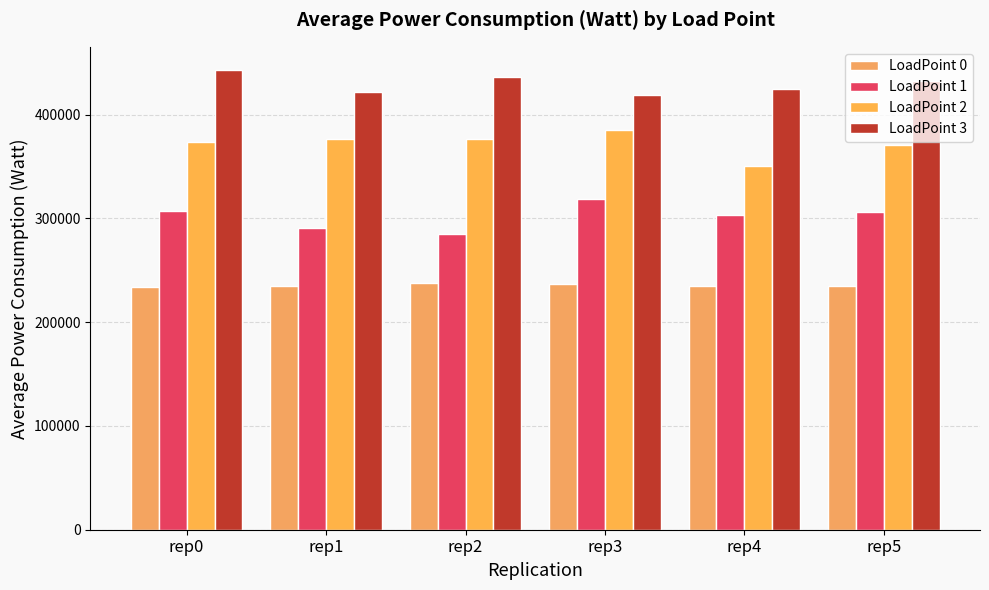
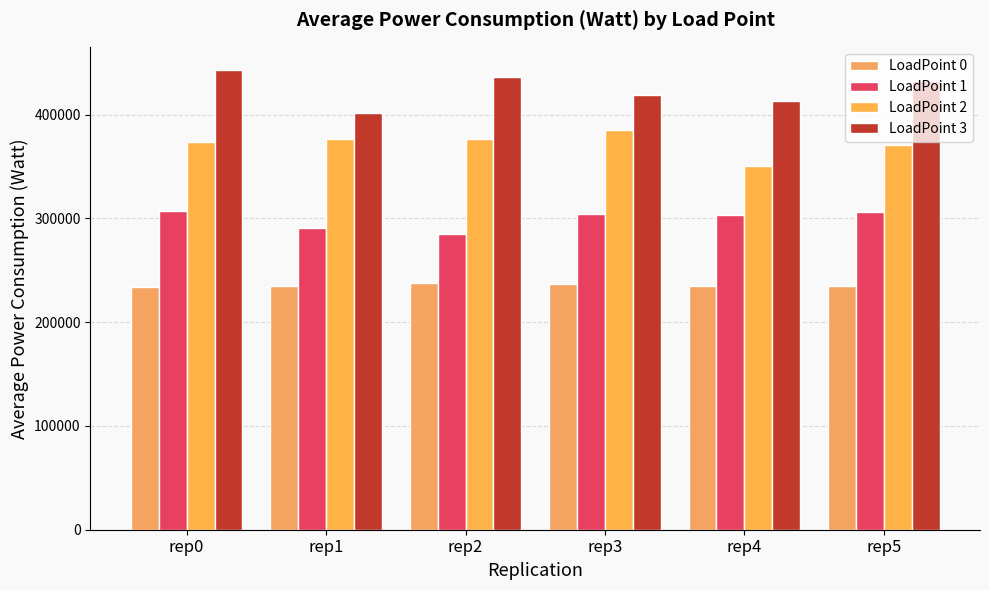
LoadPoint 3, rep1: 422000 -> 402000
LoadPoint 1, rep3: 319000 -> 304000
LoadPoint 3, rep4: 425000 -> 413000
